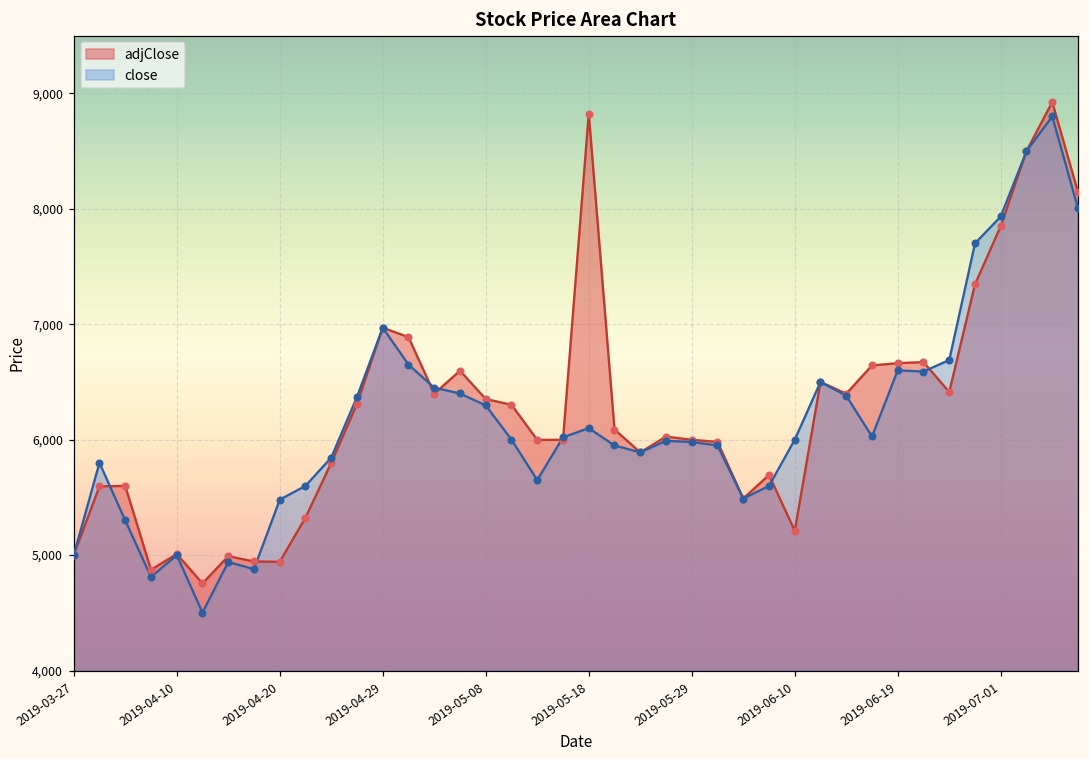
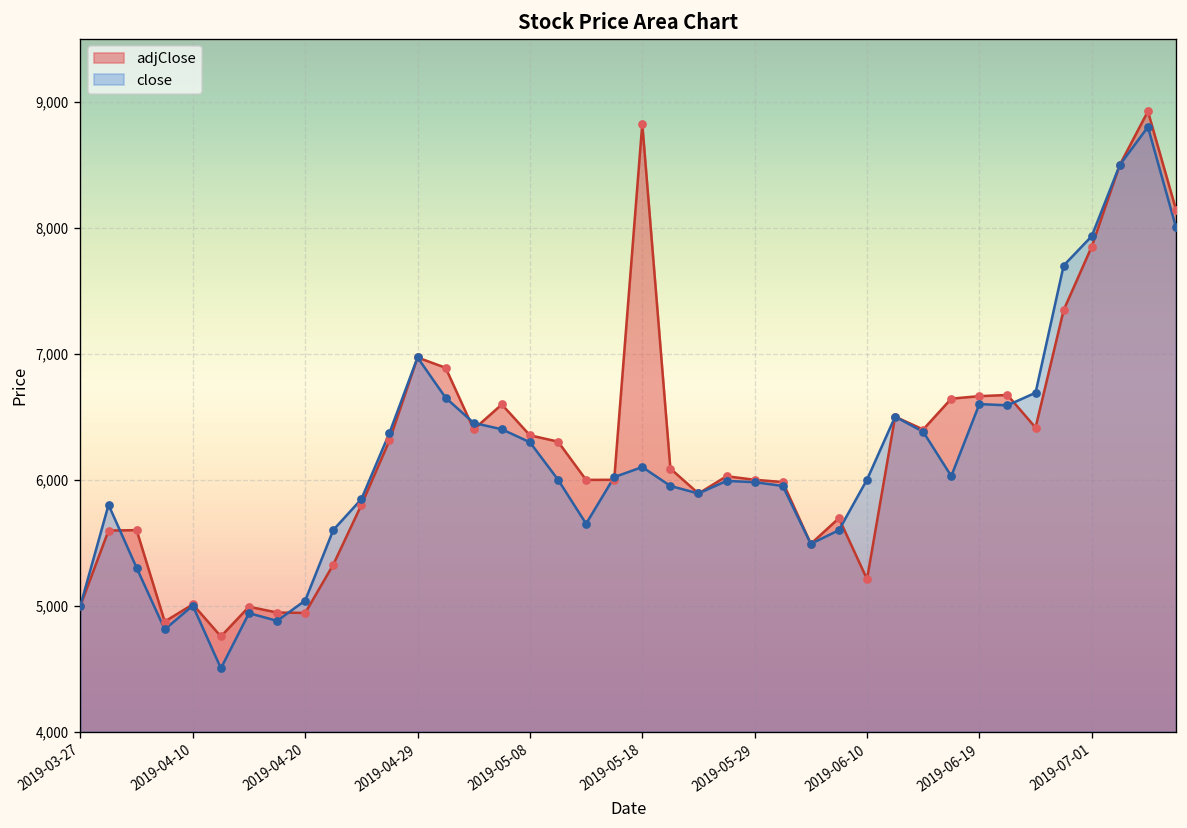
close, 2019-04-20: 5,480 -> 5,040
